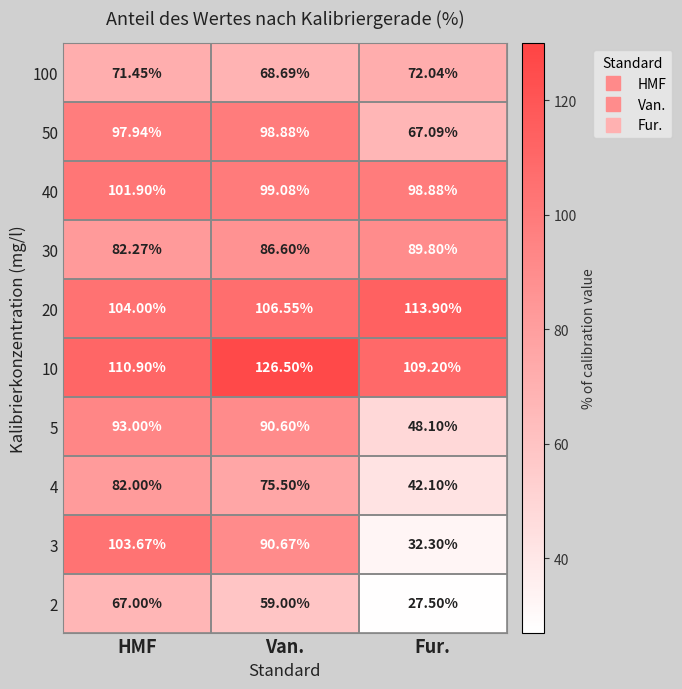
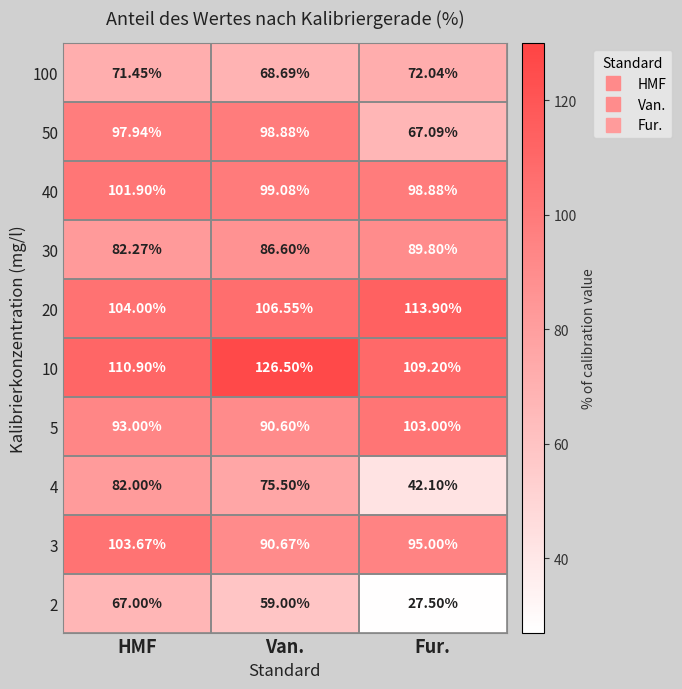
5, Fur.: 48.10% -> 103.00%
3, Fur.: 32.30% -> 95.00%
